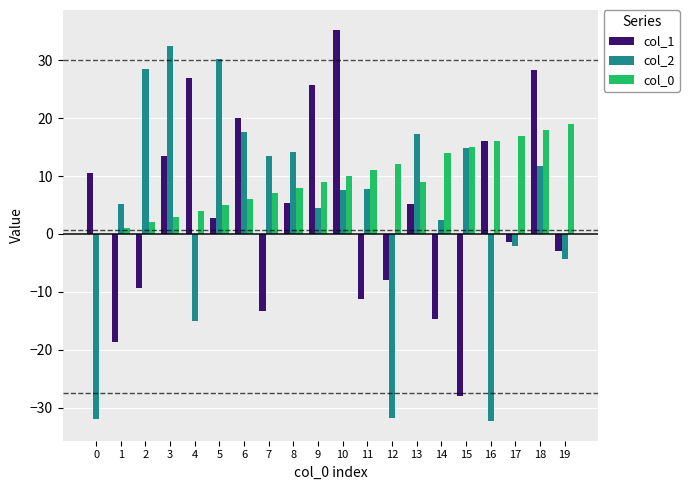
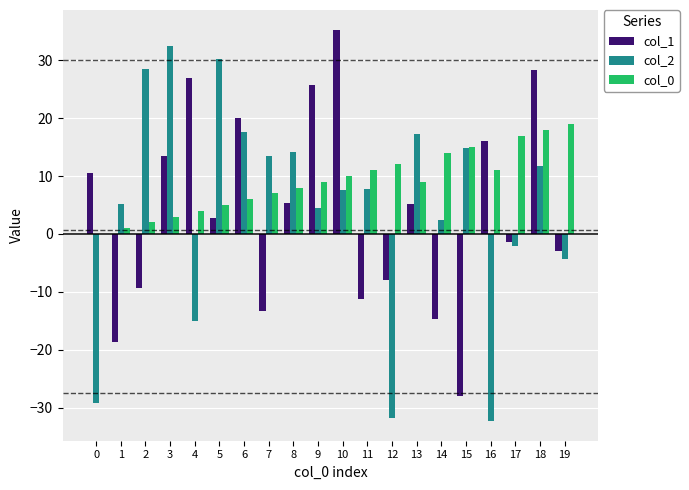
col_2, 0: -32 -> -29
col_0, 16: 16 -> 11
